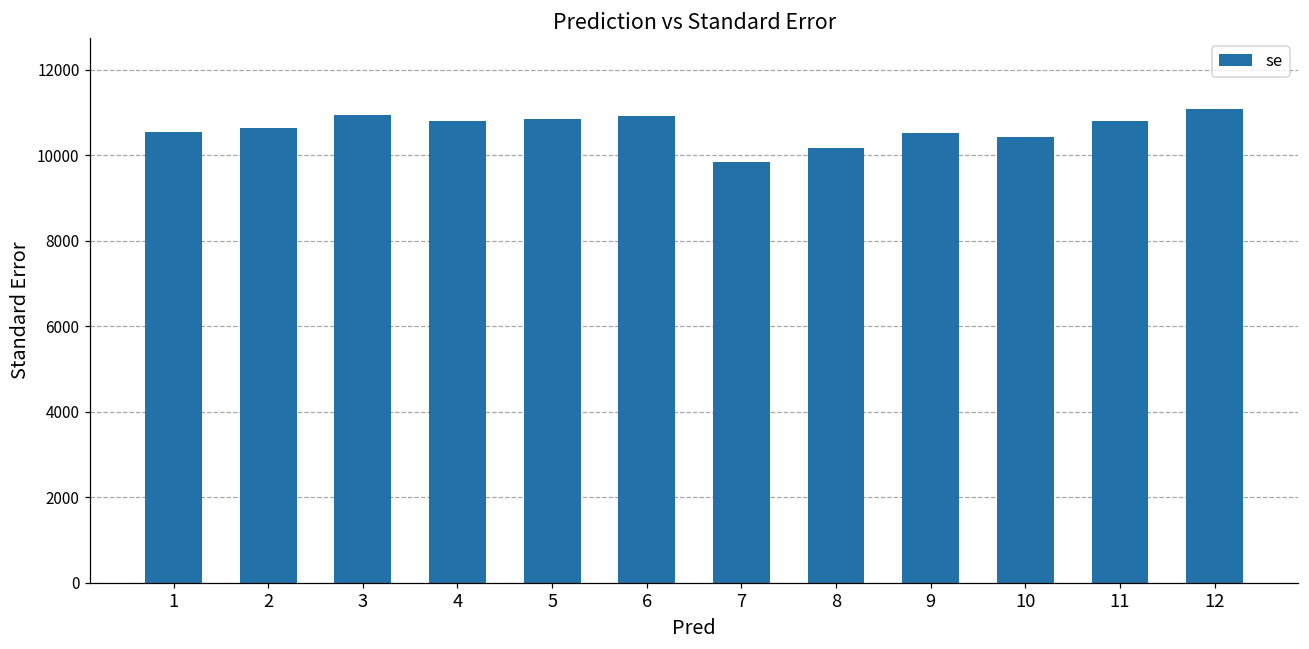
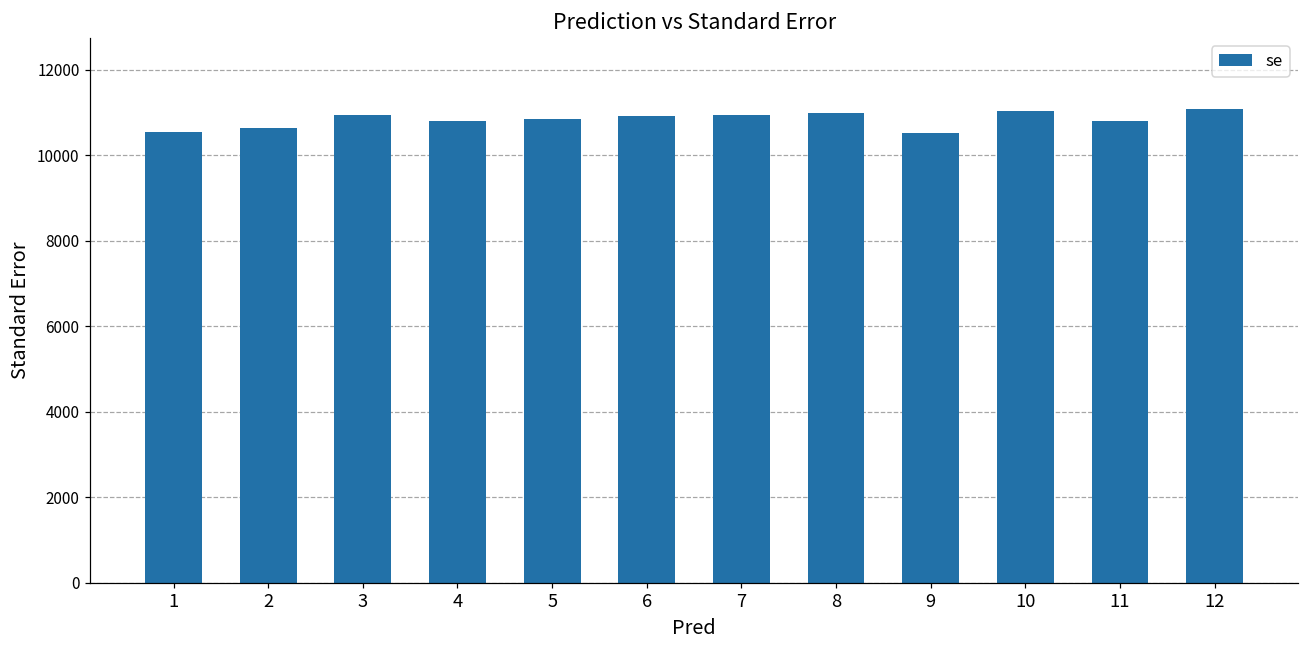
7: 9800 -> 11000
8: 10200 -> 11000
10: 10400 -> 11000
